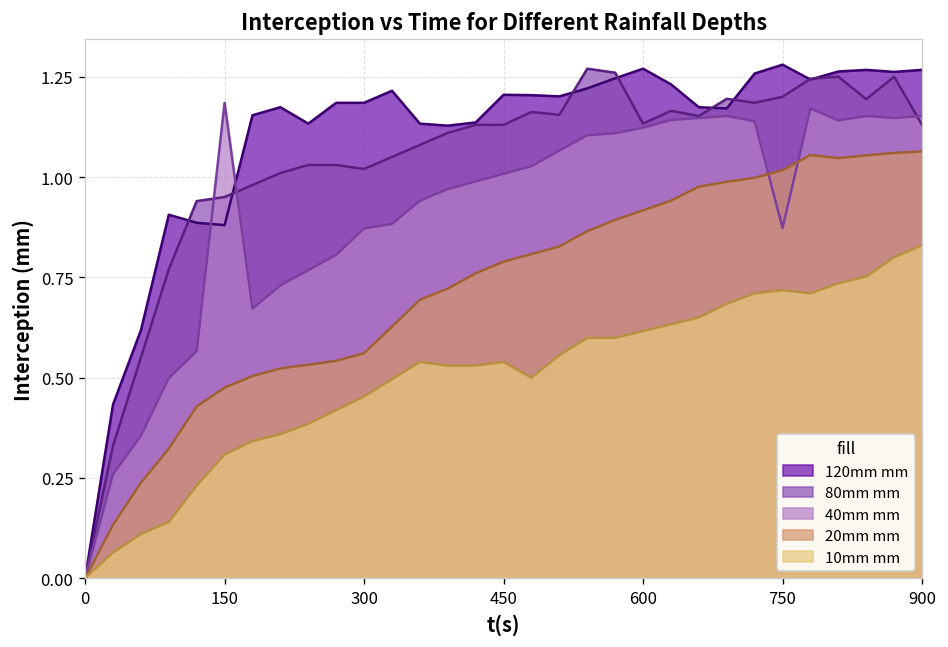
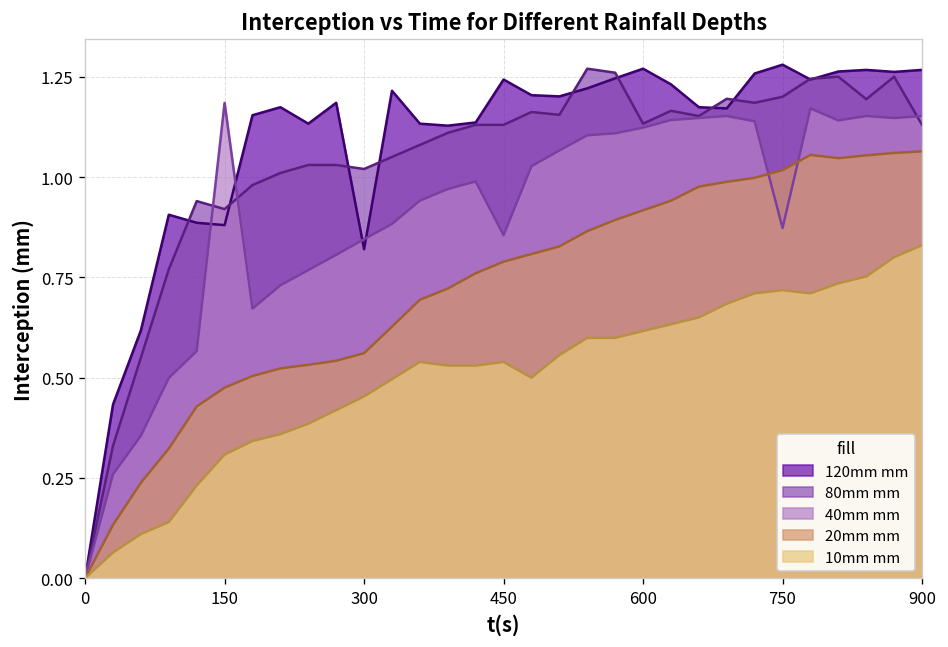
80mm mm, 150: 0.95 -> 0.92
120mm mm, 300: 1.19 -> 0.82
40mm mm, 300: 0.87 -> 0.85
120mm mm, 450: 1.21 -> 1.24
40mm mm, 450: 1.01 -> 0.86
